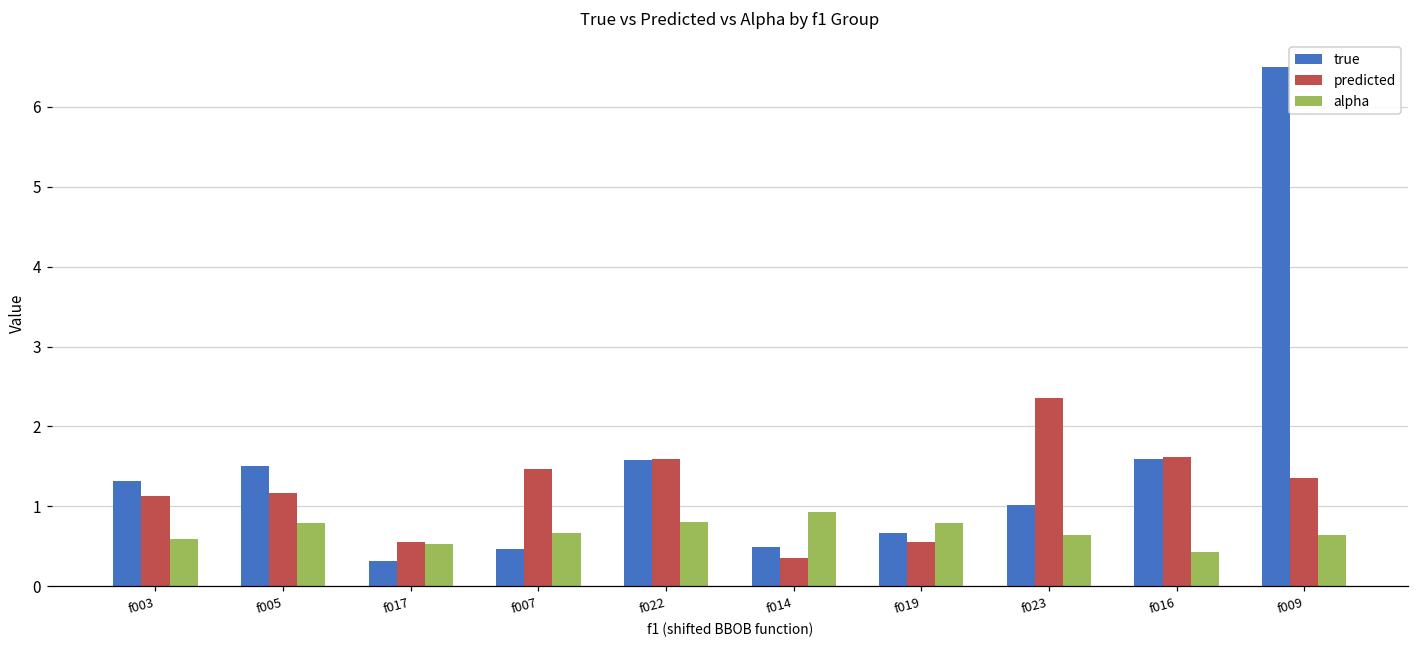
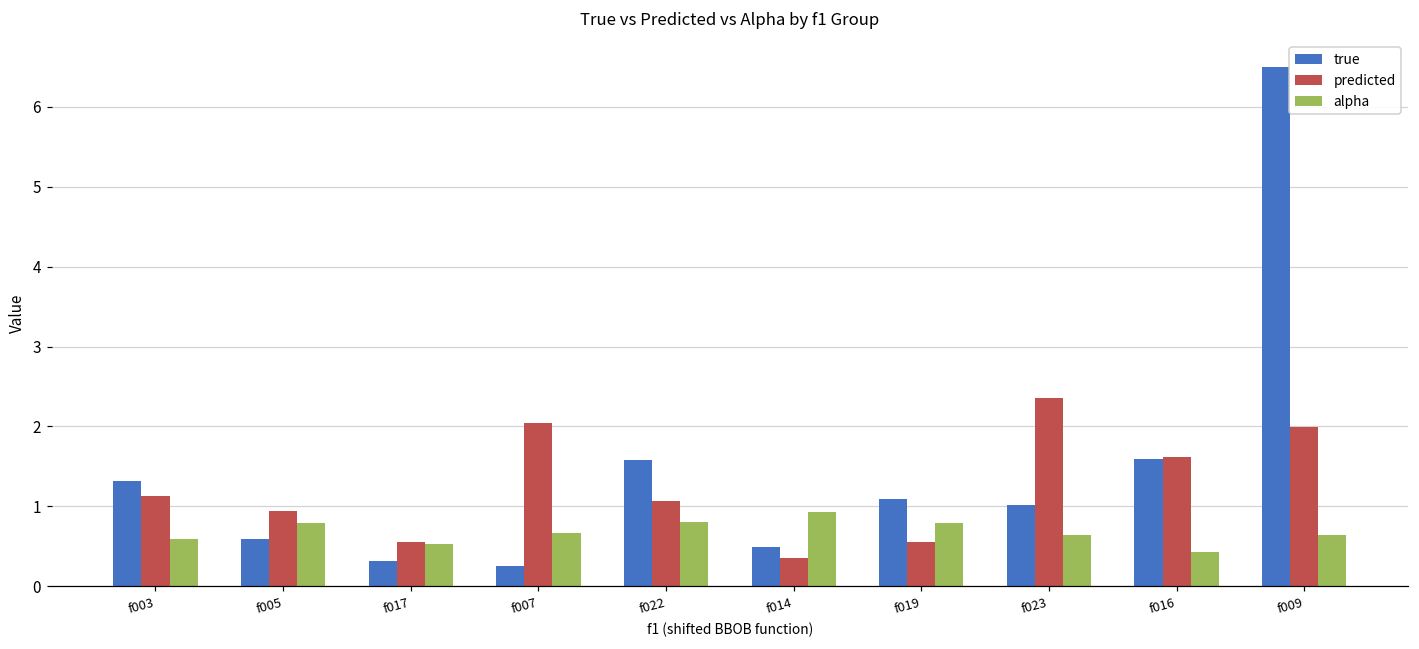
true, f005: 1.5 -> 0.6
predicted, f005: 1.2 -> 0.9
true, f007: 0.5 -> 0.3
predicted, f007: 1.5 -> 2.0
predicted, f022: 1.6 -> 1.1
true, f019: 0.7 -> 1.1
predicted, f009: 1.4 -> 2.0
